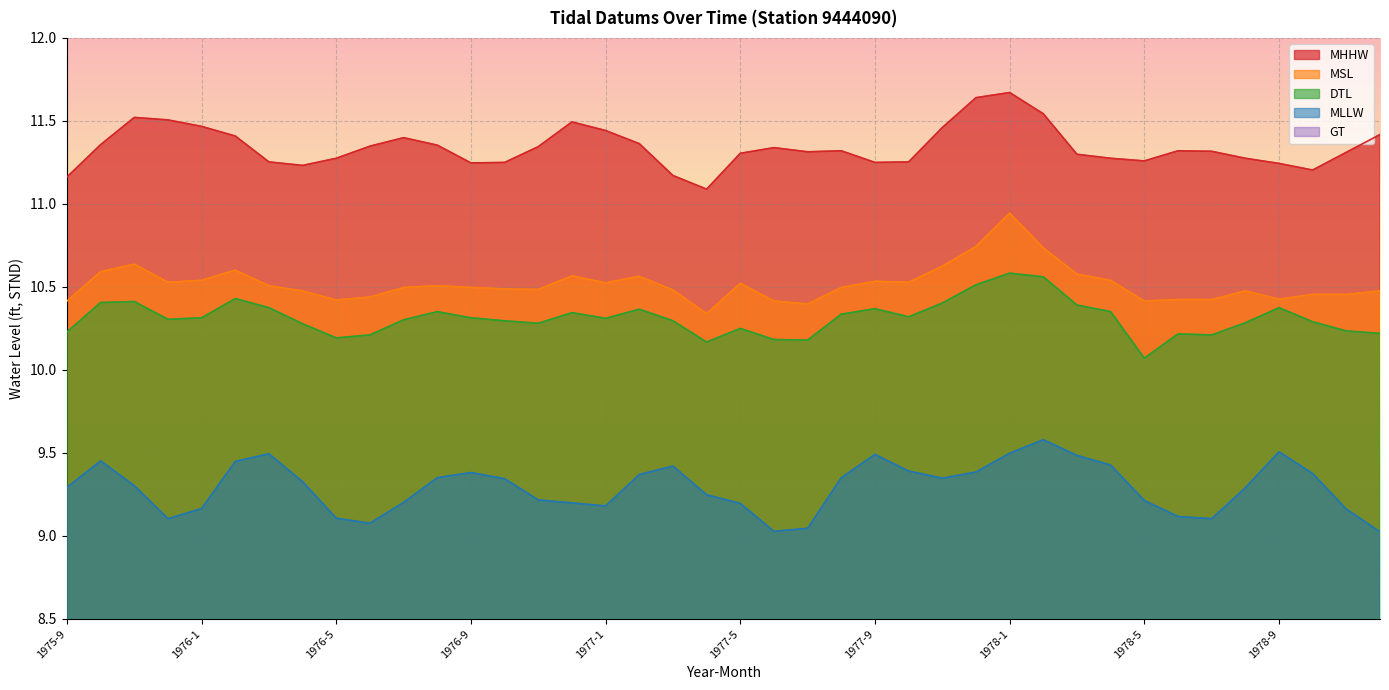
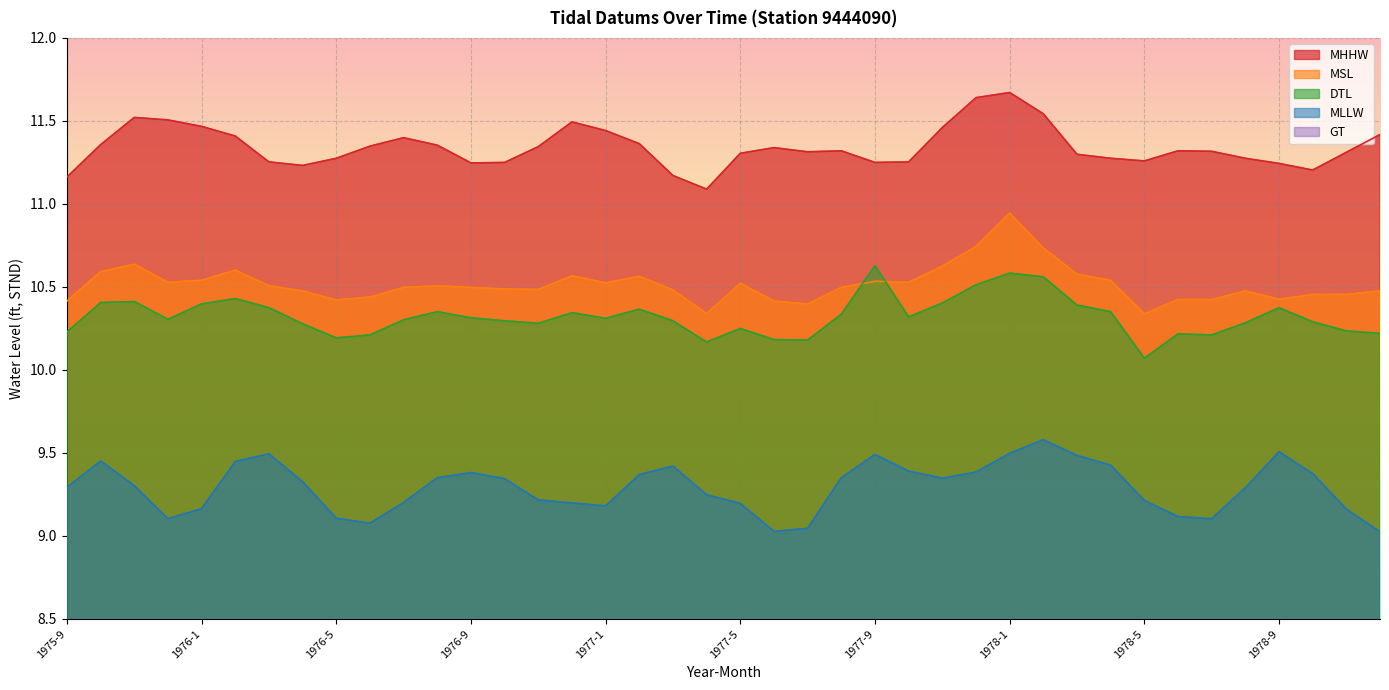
DTL, 1976-1: 10.31 -> 10.40
DTL, 1977-9: 10.37 -> 10.63
MSL, 1978-5: 10.42 -> 10.34
